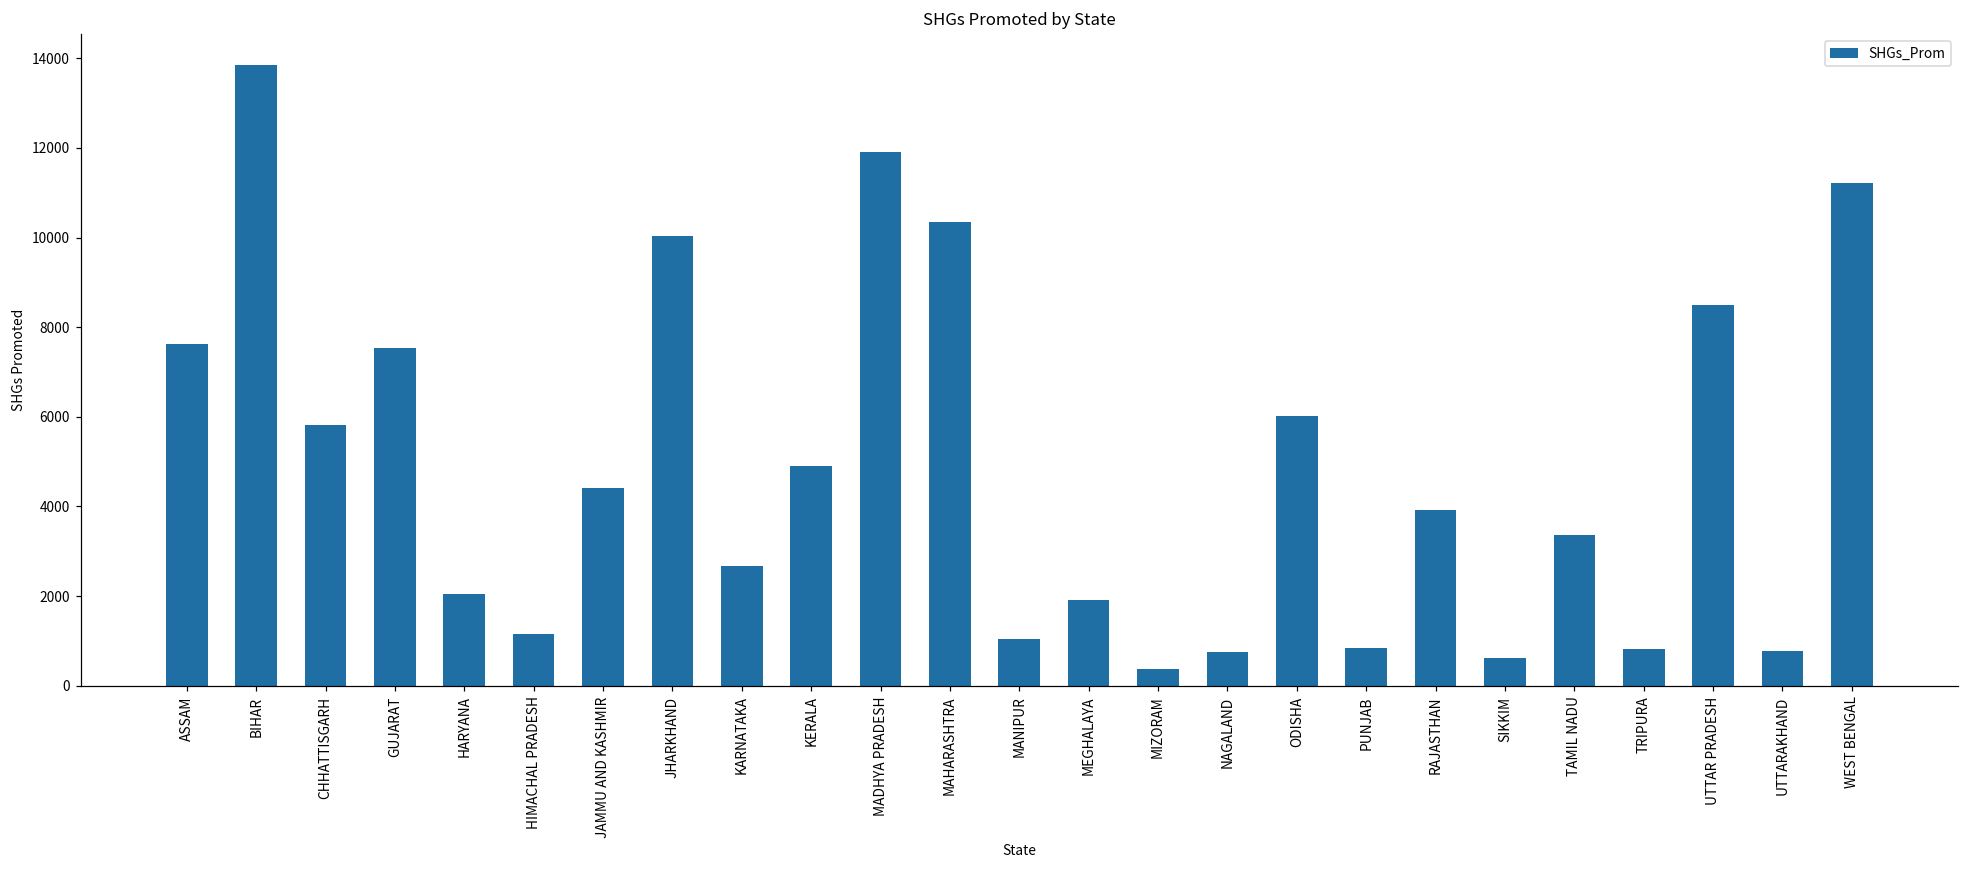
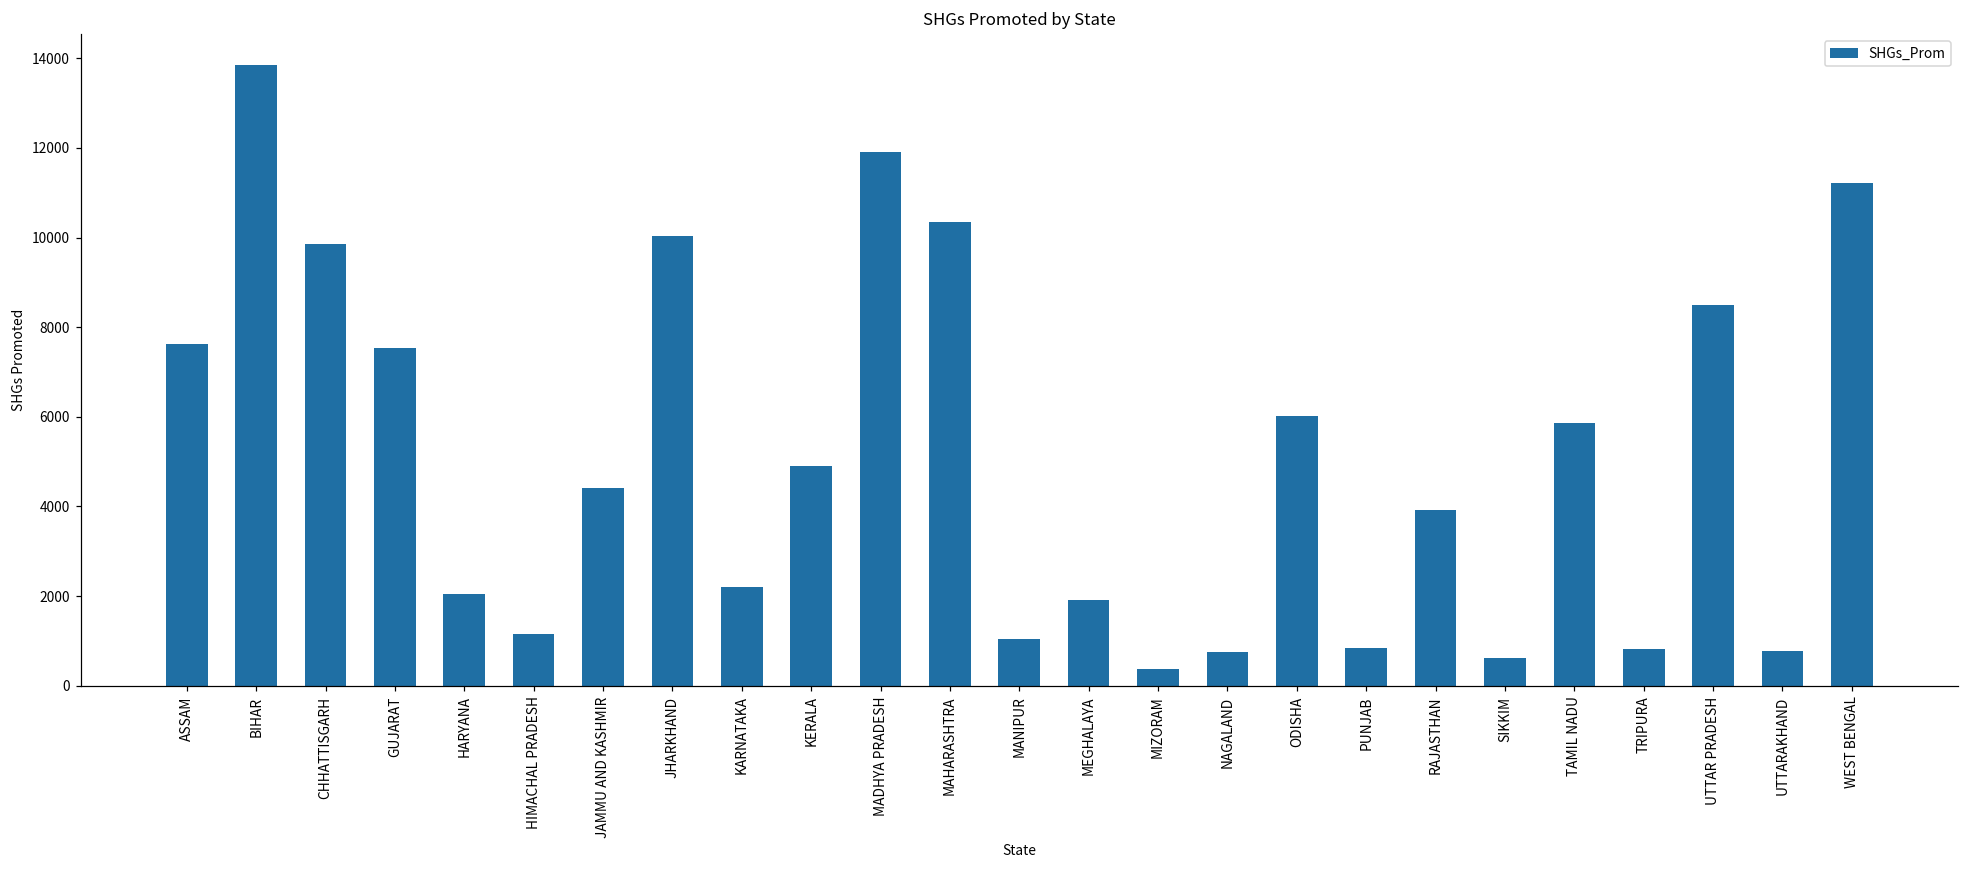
CHHATTISGARH: 5800 -> 9900
KARNATAKA: 2700 -> 2200
TAMIL NADU: 3400 -> 5900
